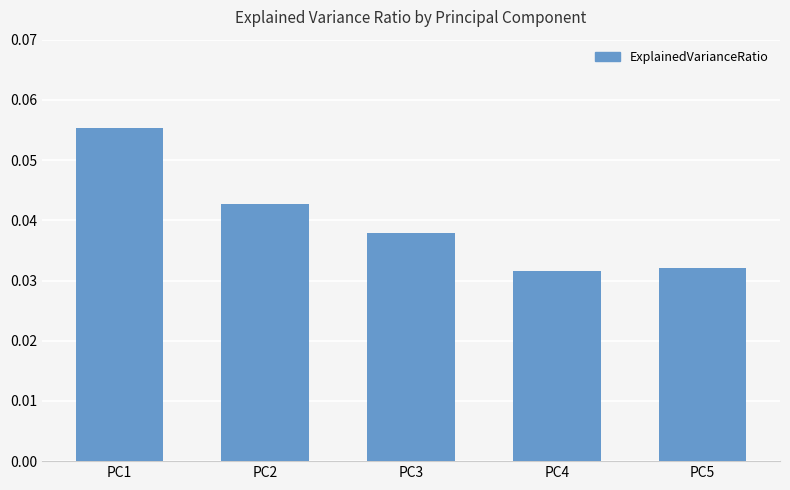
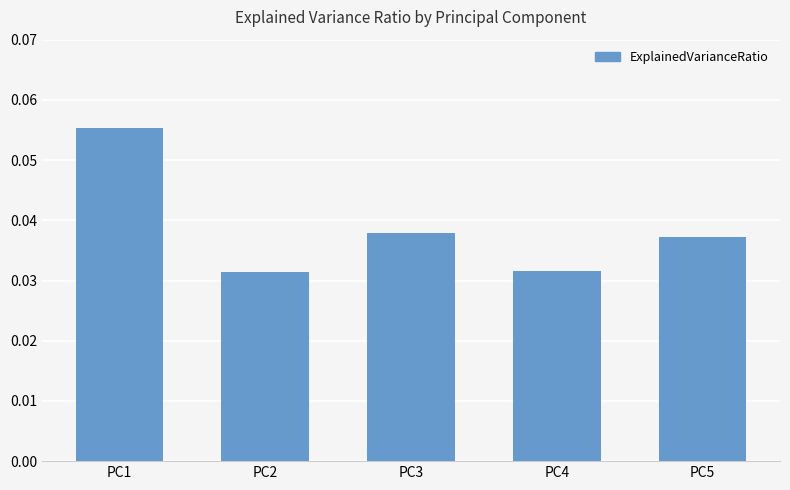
PC2: 0.043 -> 0.031
PC5: 0.032 -> 0.037
